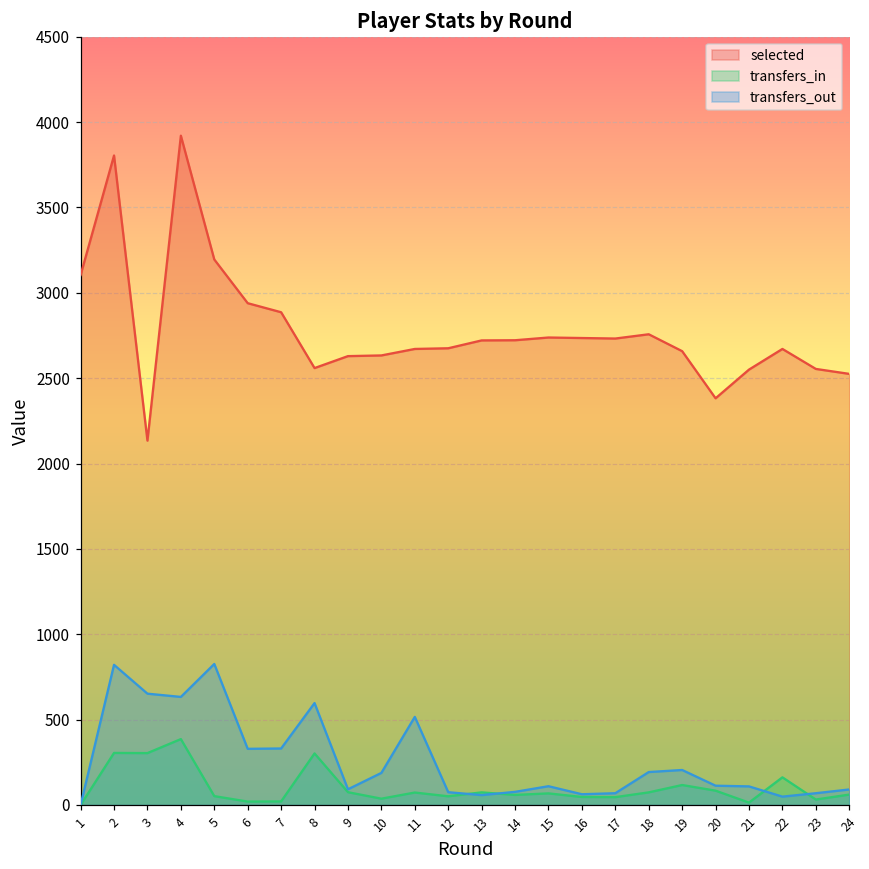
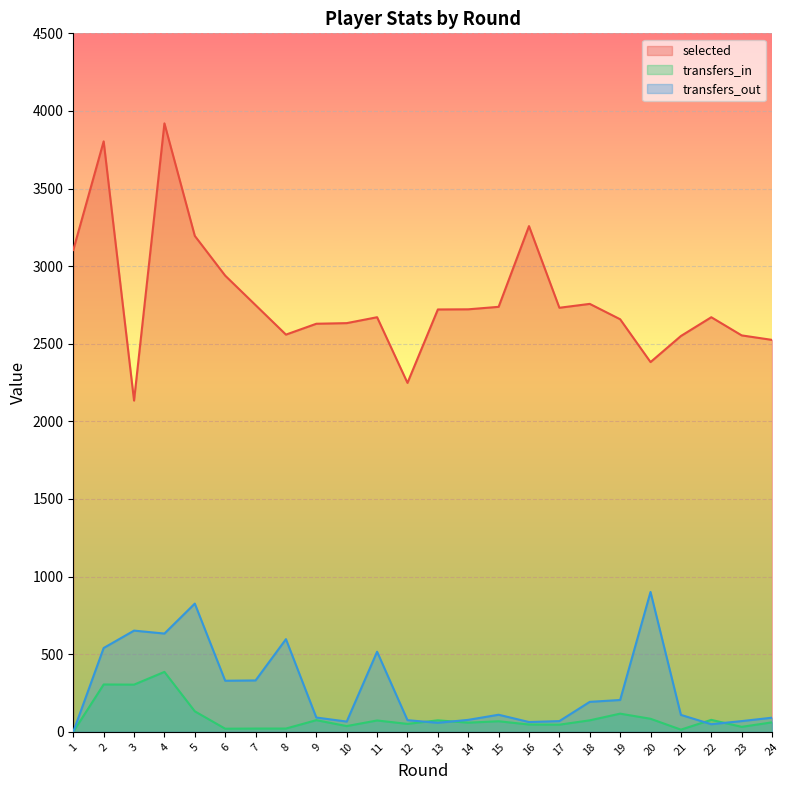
transfers_out, 2: 820 -> 540
transfers_in, 5: 50 -> 130
selected, 7: 2890 -> 2750
transfers_in, 8: 300 -> 20
transfers_out, 10: 190 -> 70
selected, 12: 2680 -> 2250
selected, 16: 2740 -> 3260
transfers_out, 20: 110 -> 900
transfers_in, 22: 160 -> 80
